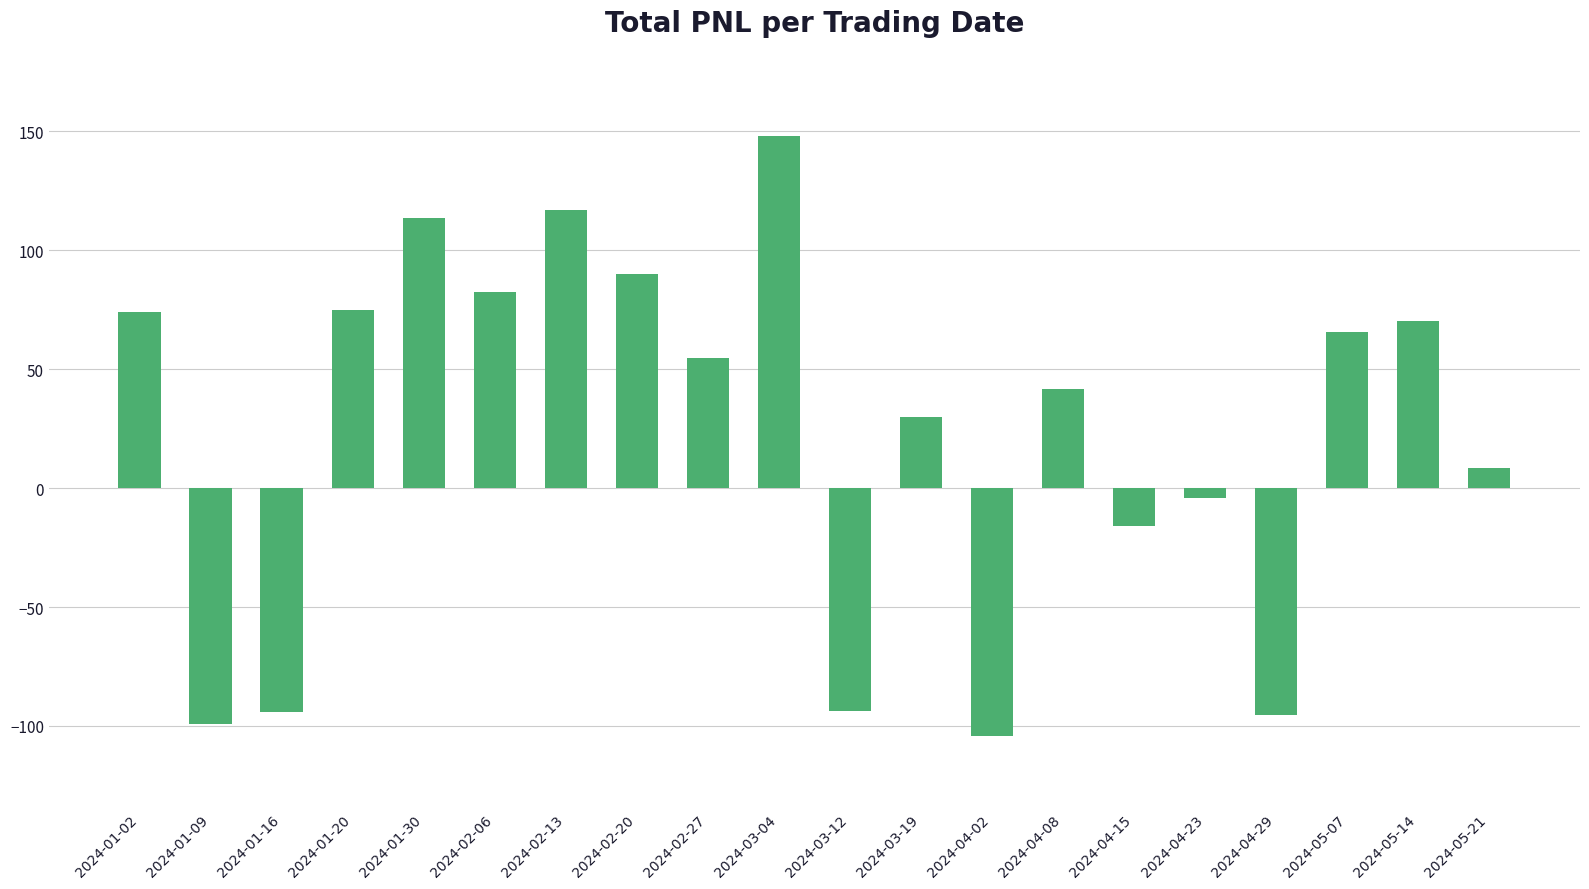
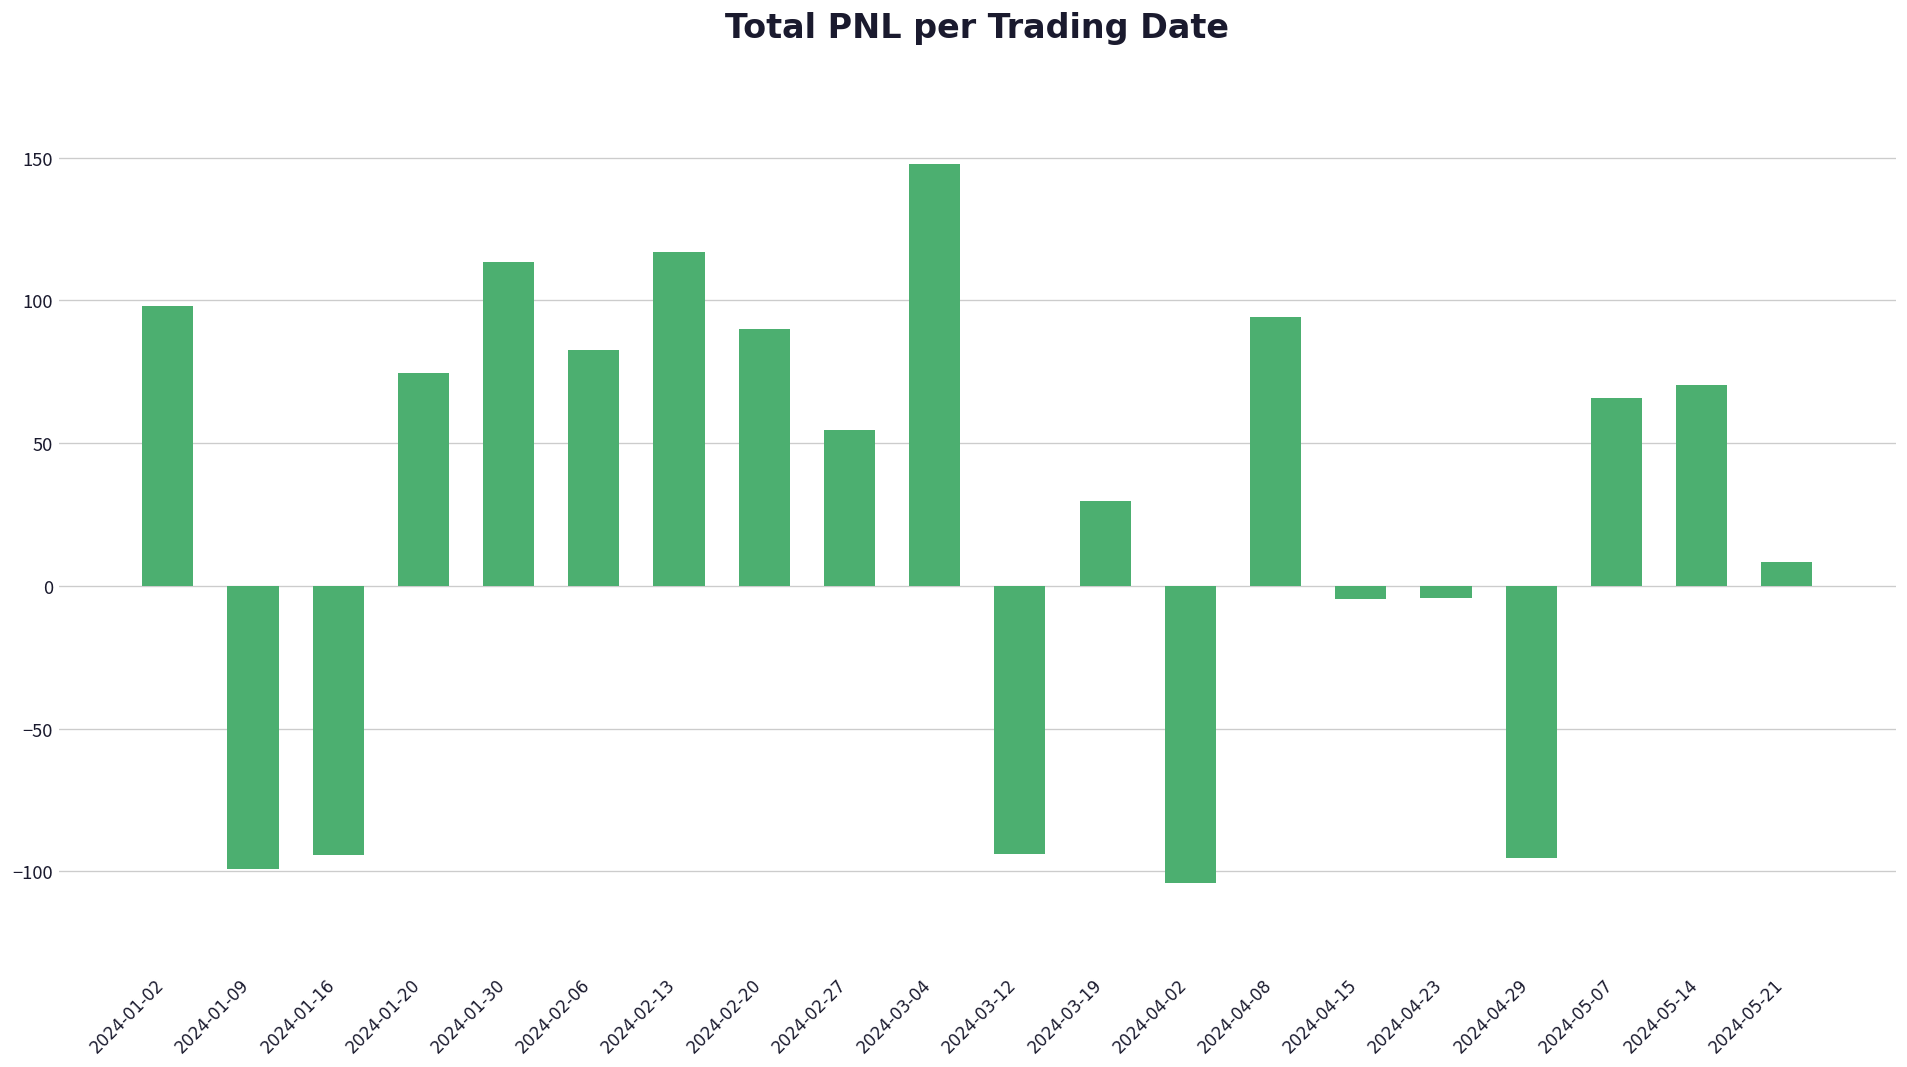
2024-01-02: 74 -> 98
2024-04-08: 42 -> 94
2024-04-15: -16 -> -4
